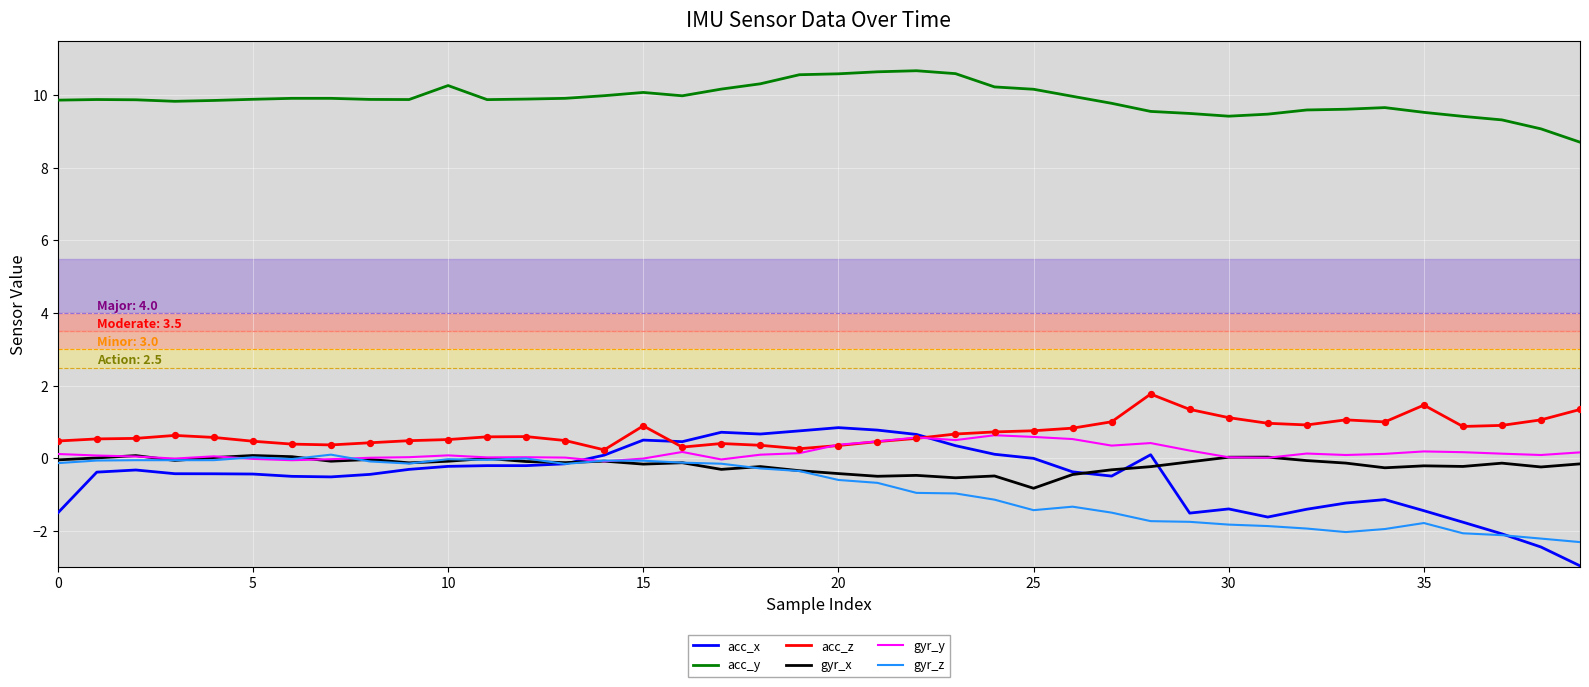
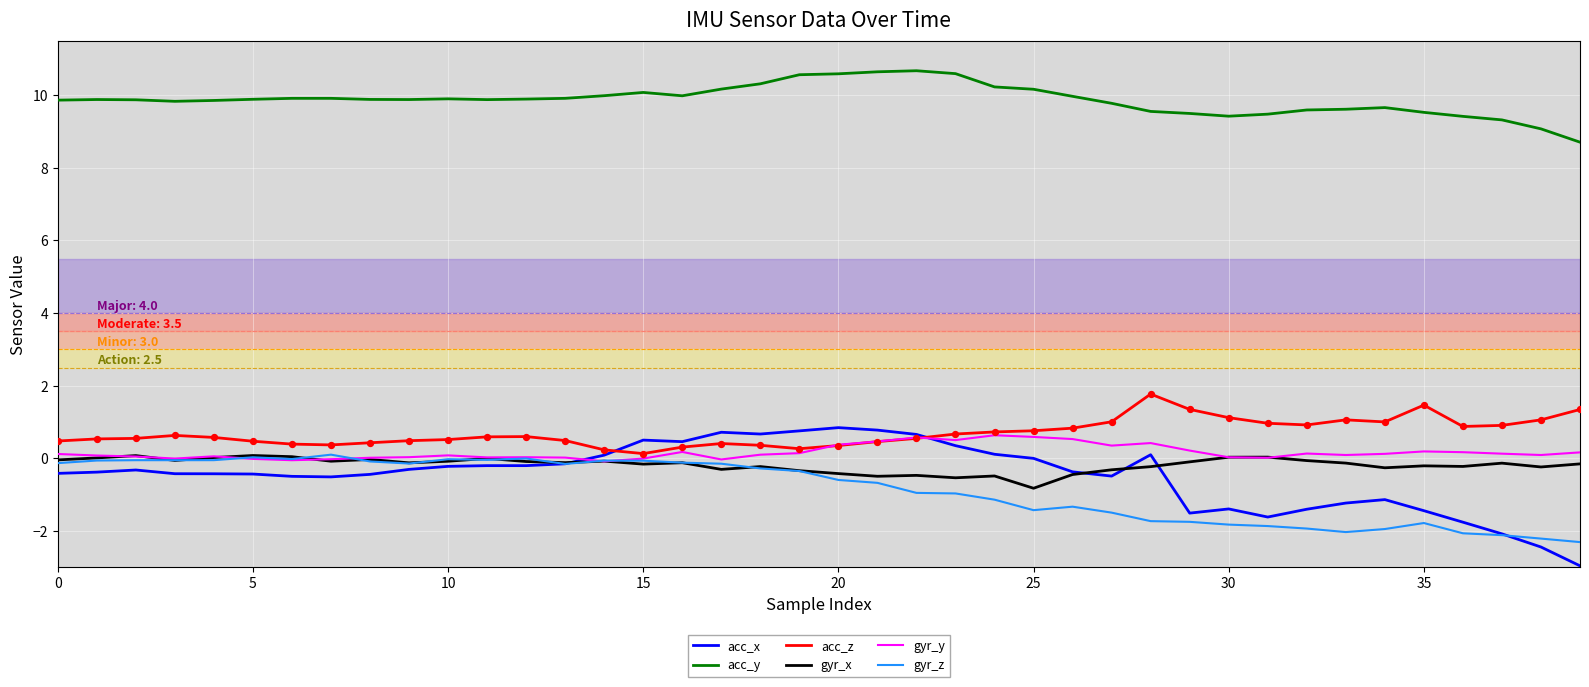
acc_x, 0: -1.5 -> -0.4
acc_y, 10: 10.3 -> 9.9
acc_z, 15: 0.9 -> 0.1
